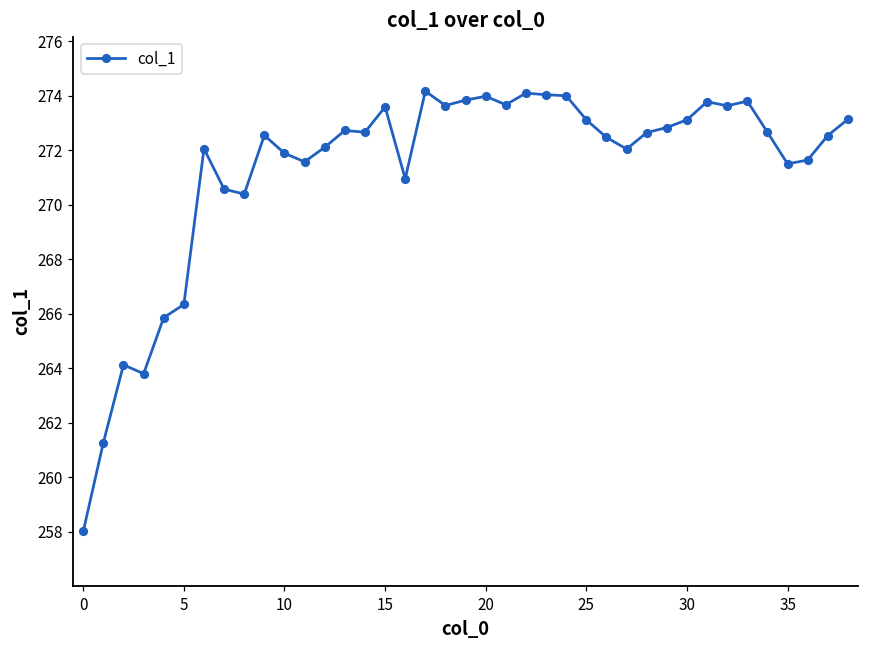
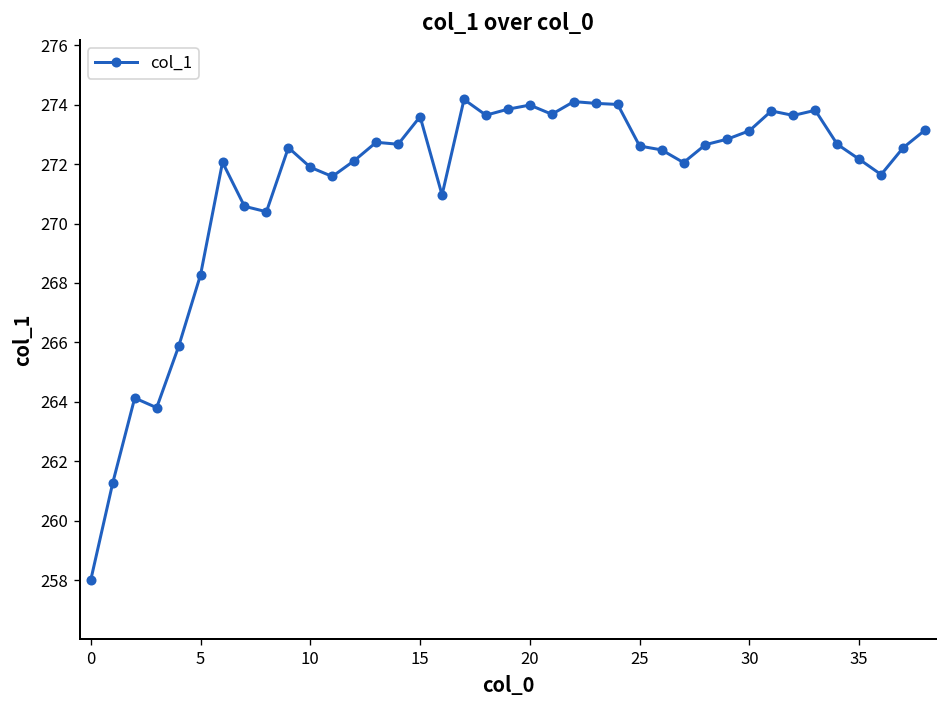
5: 266.3 -> 268.3
25: 273.1 -> 272.6
35: 271.5 -> 272.2
